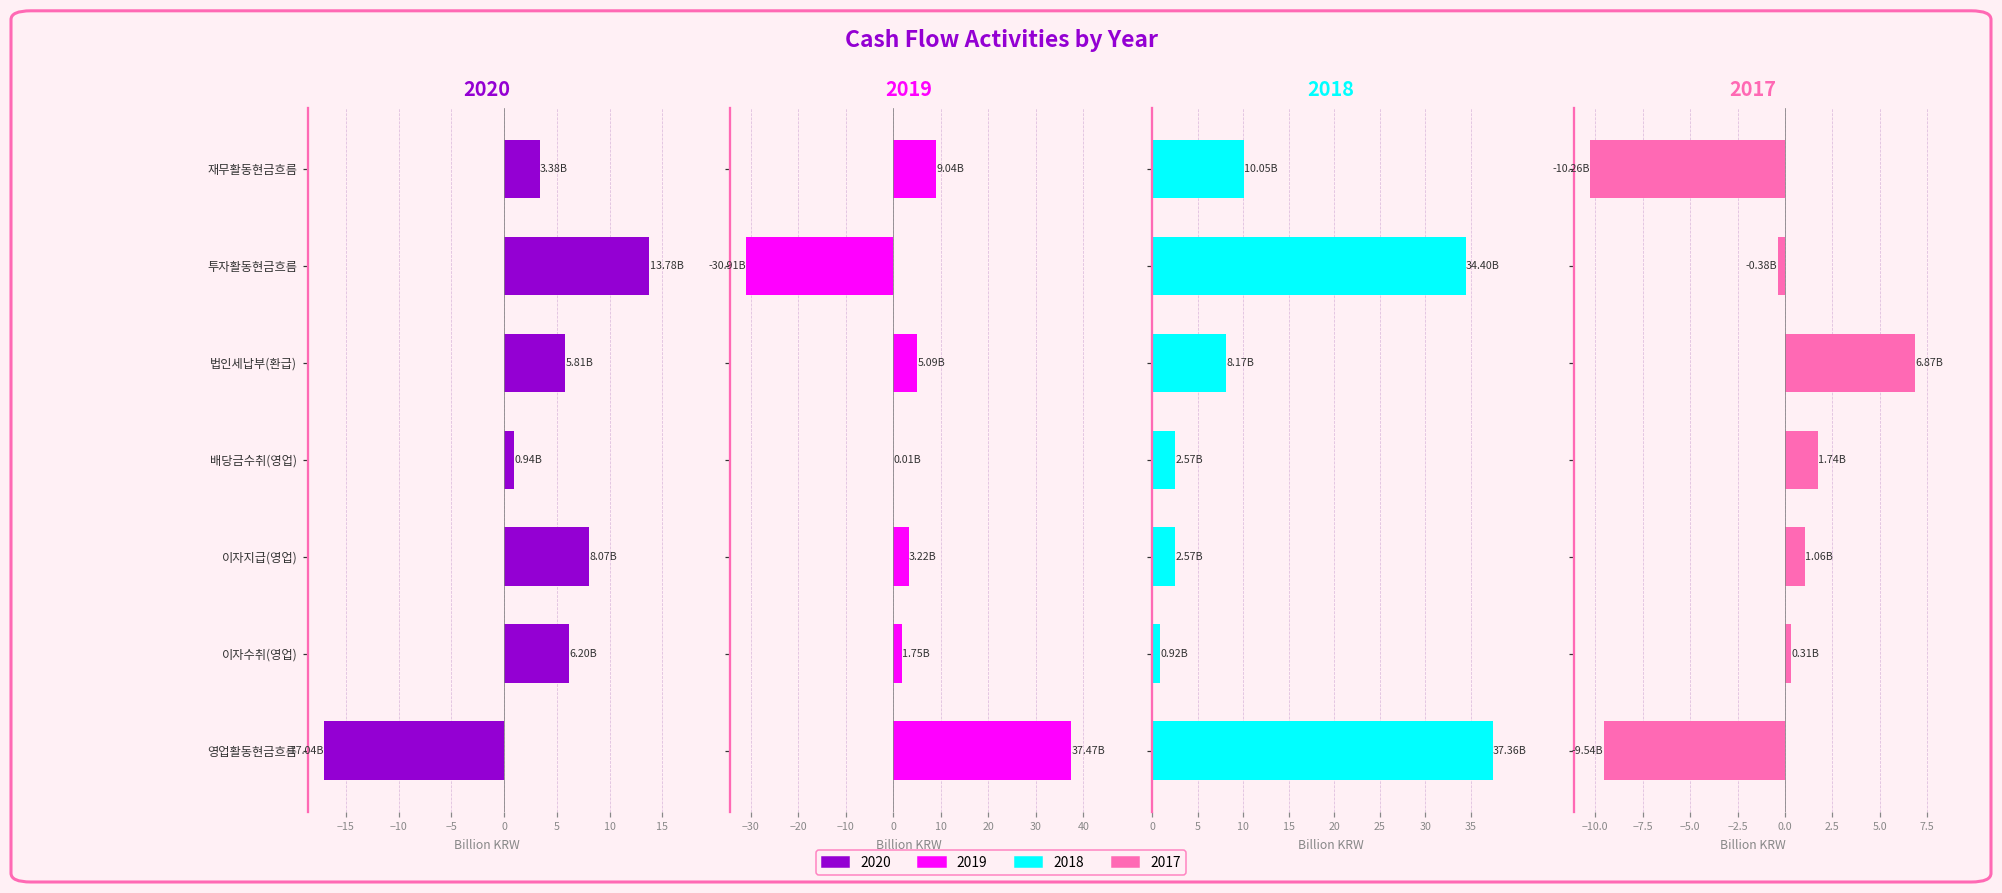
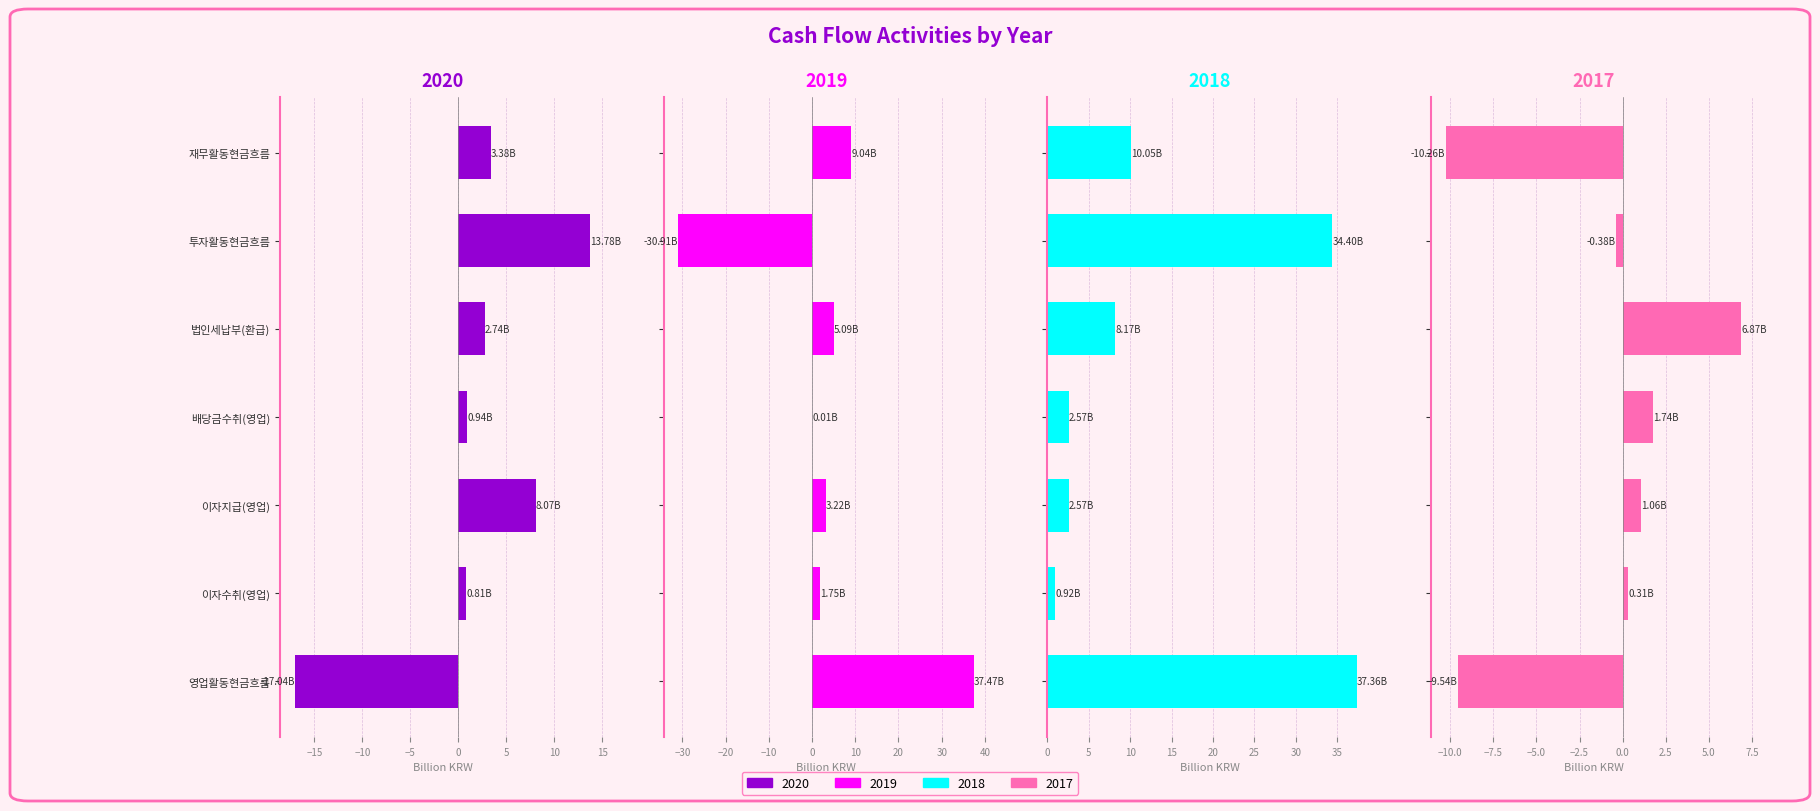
2020, 법인세납부(환급): 5.81B -> 2.74B
2020, 이자수취(영업): 6.20B -> 0.81B
